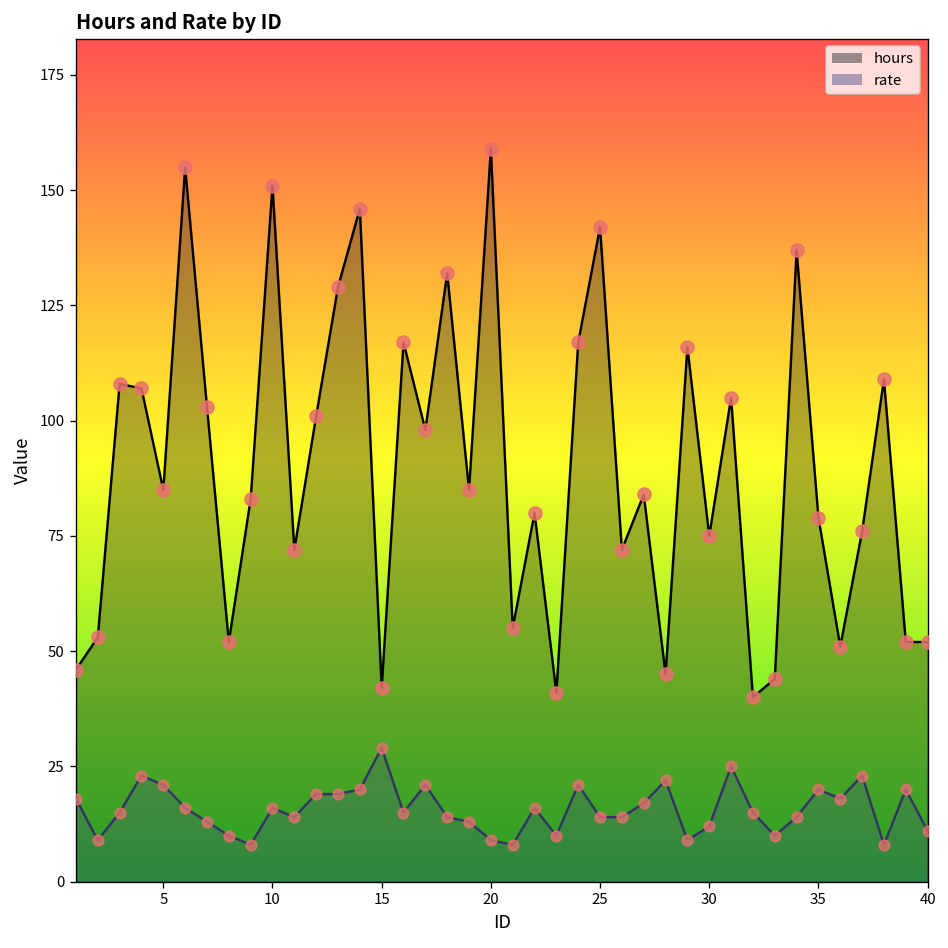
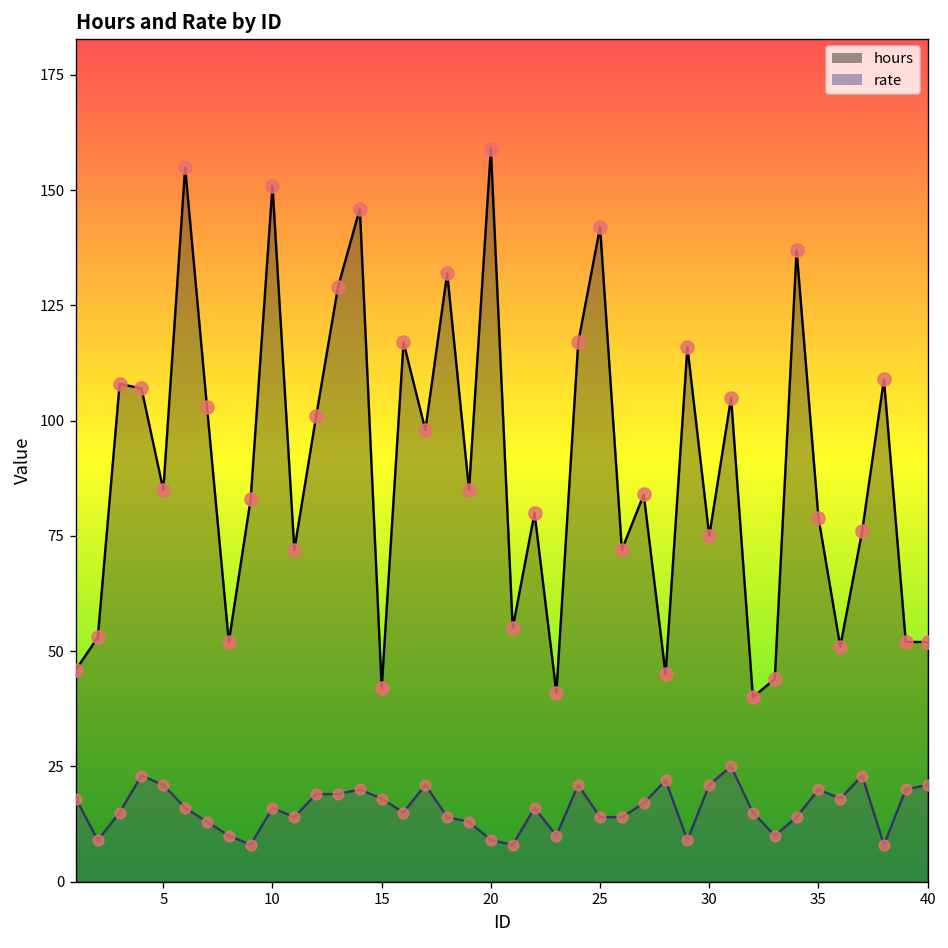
rate, 15: 29 -> 18
rate, 30: 12 -> 21
rate, 40: 11 -> 21
